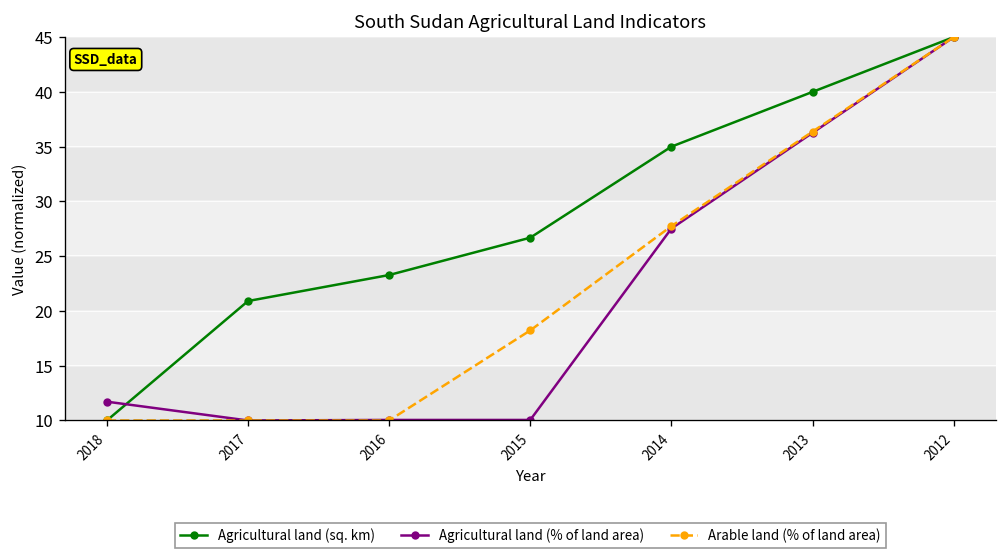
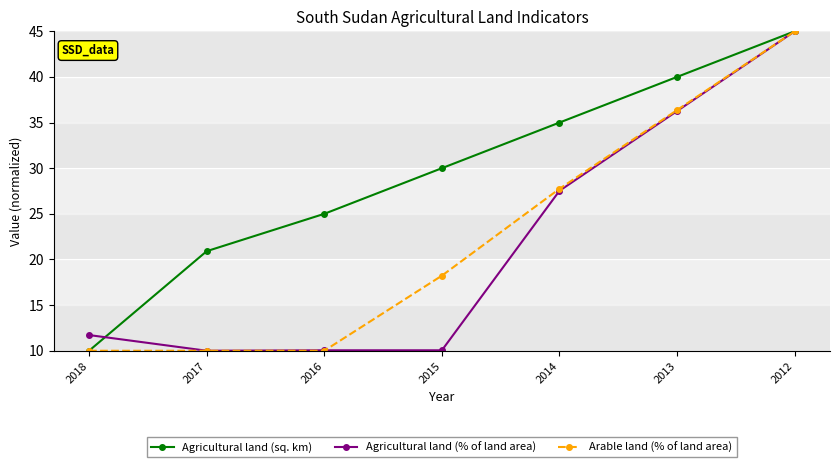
Agricultural land (sq. km), 2016: 23 -> 25
Agricultural land (sq. km), 2015: 27 -> 30
